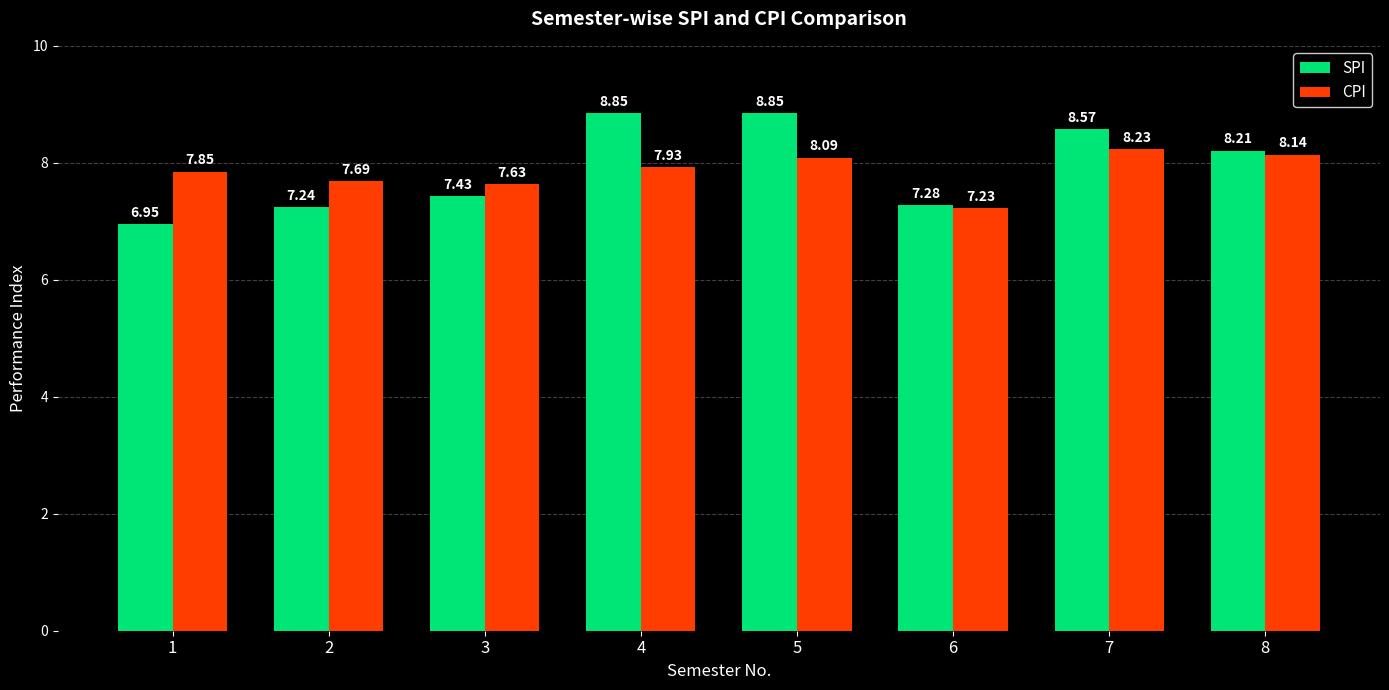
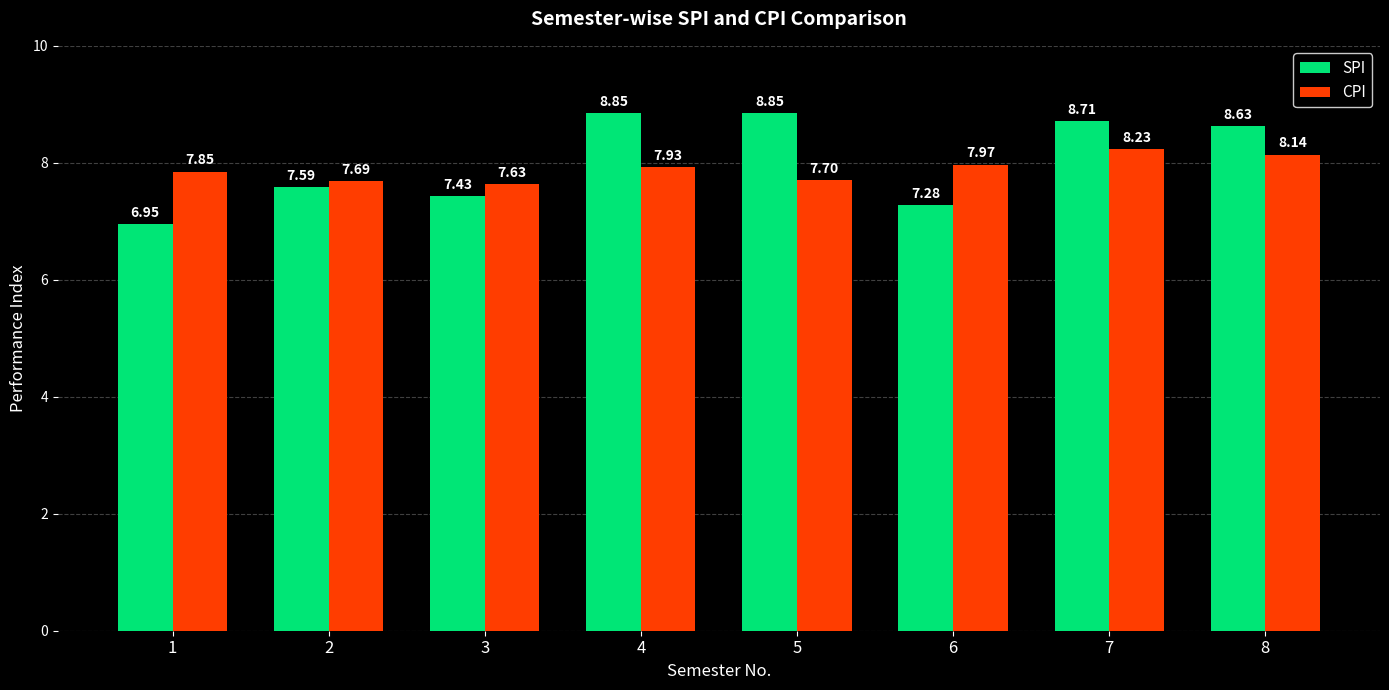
SPI, 2: 7.24 -> 7.59
CPI, 5: 8.09 -> 7.70
CPI, 6: 7.23 -> 7.97
SPI, 7: 8.57 -> 8.71
SPI, 8: 8.21 -> 8.63
